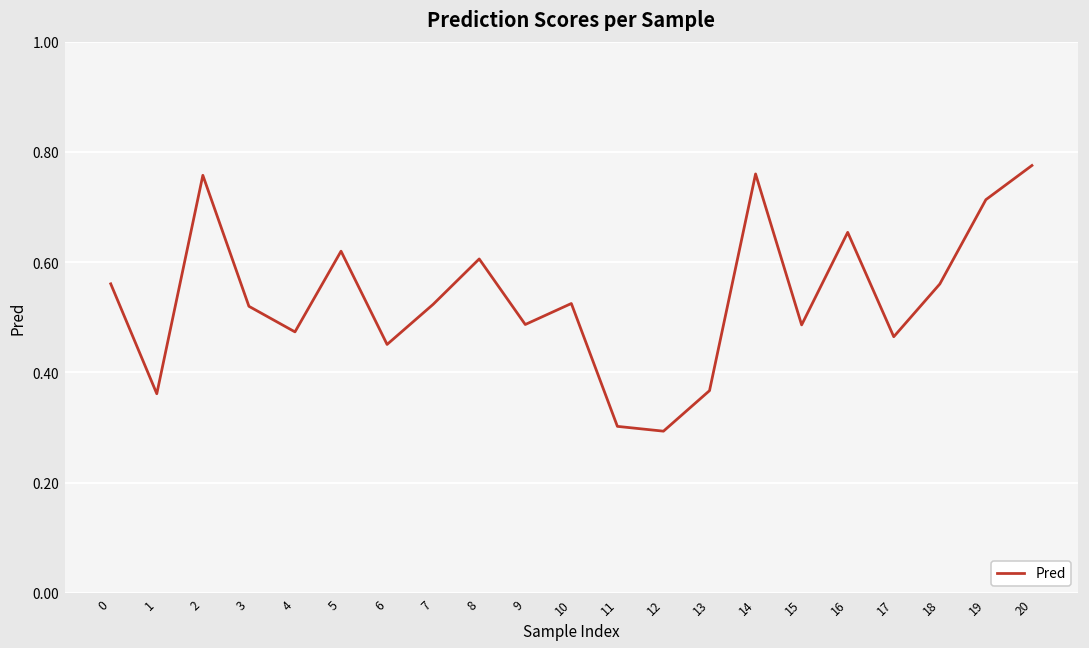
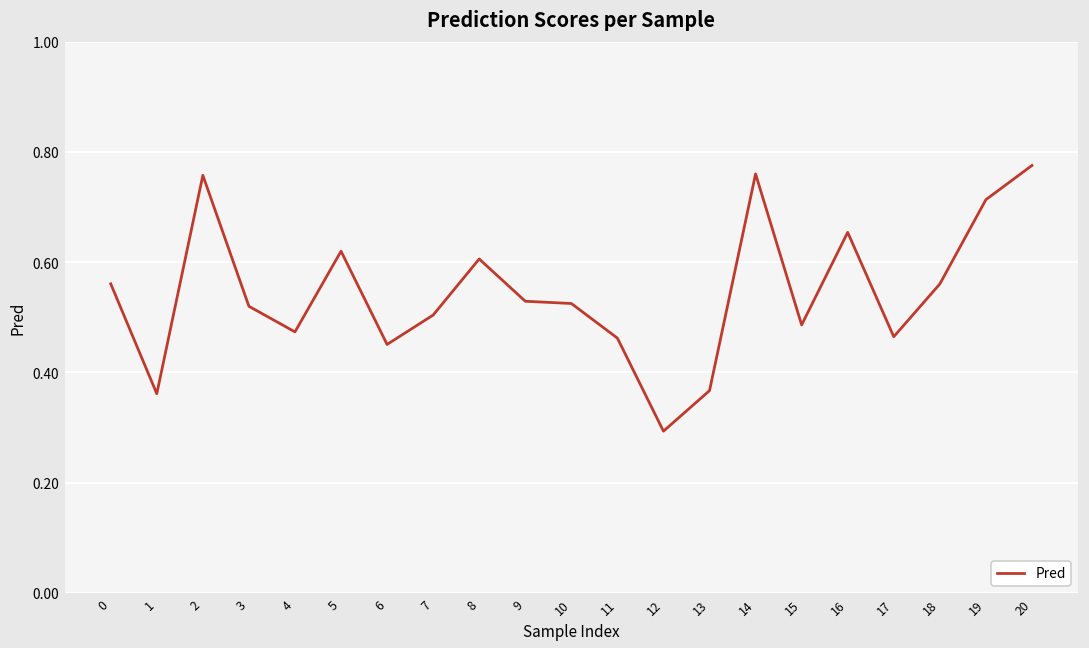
7: 0.52 -> 0.50
9: 0.49 -> 0.53
11: 0.30 -> 0.46
